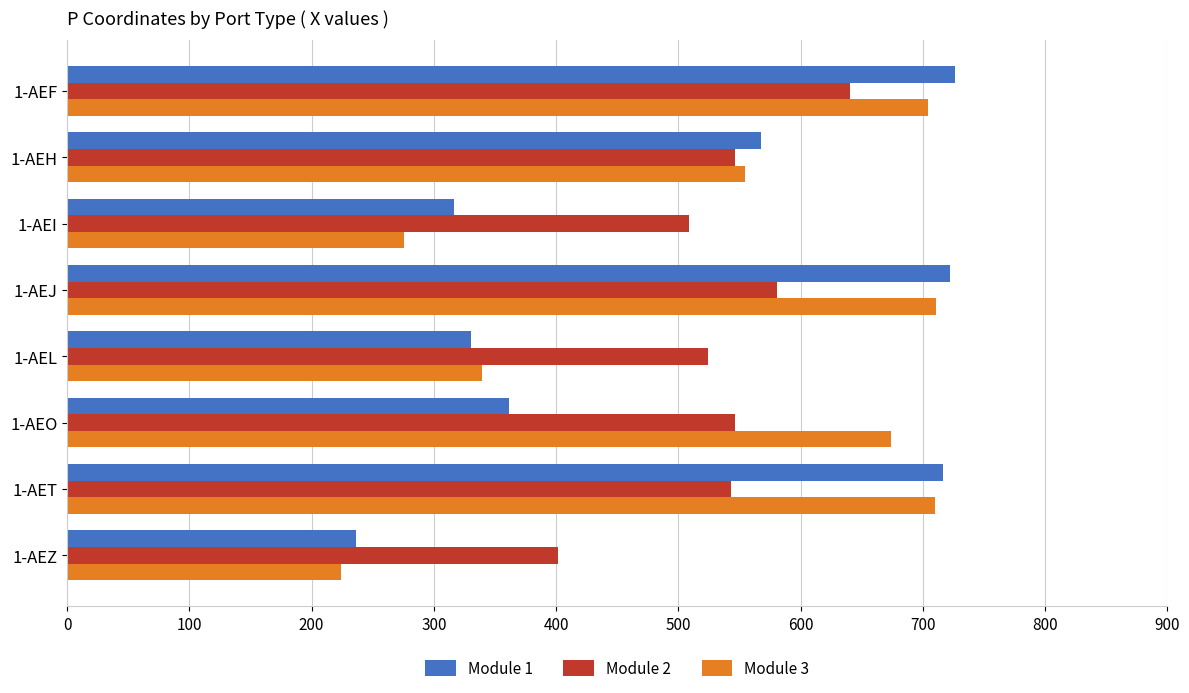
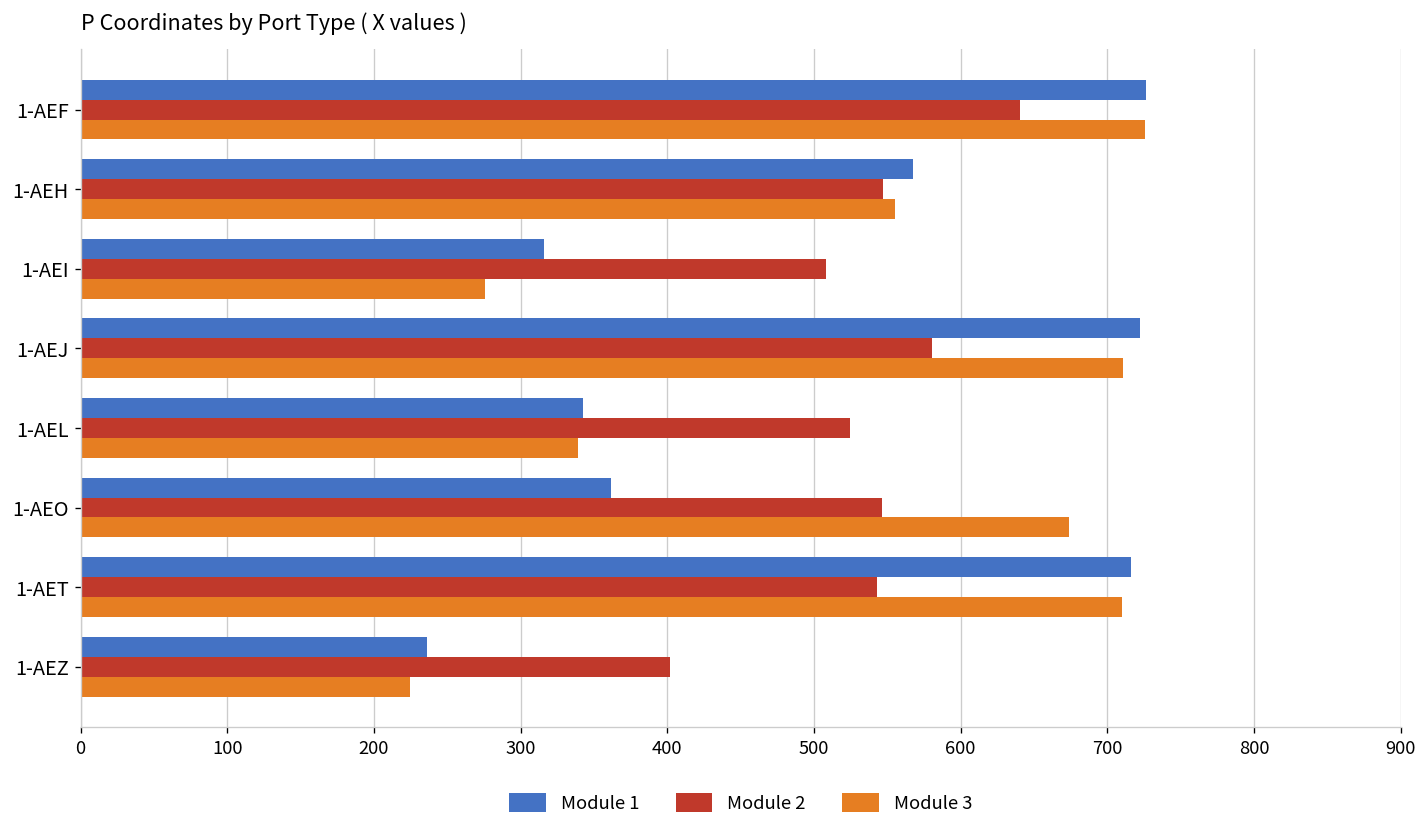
Module 3, 1-AEF: 704 -> 726
Module 1, 1-AEL: 330 -> 343
